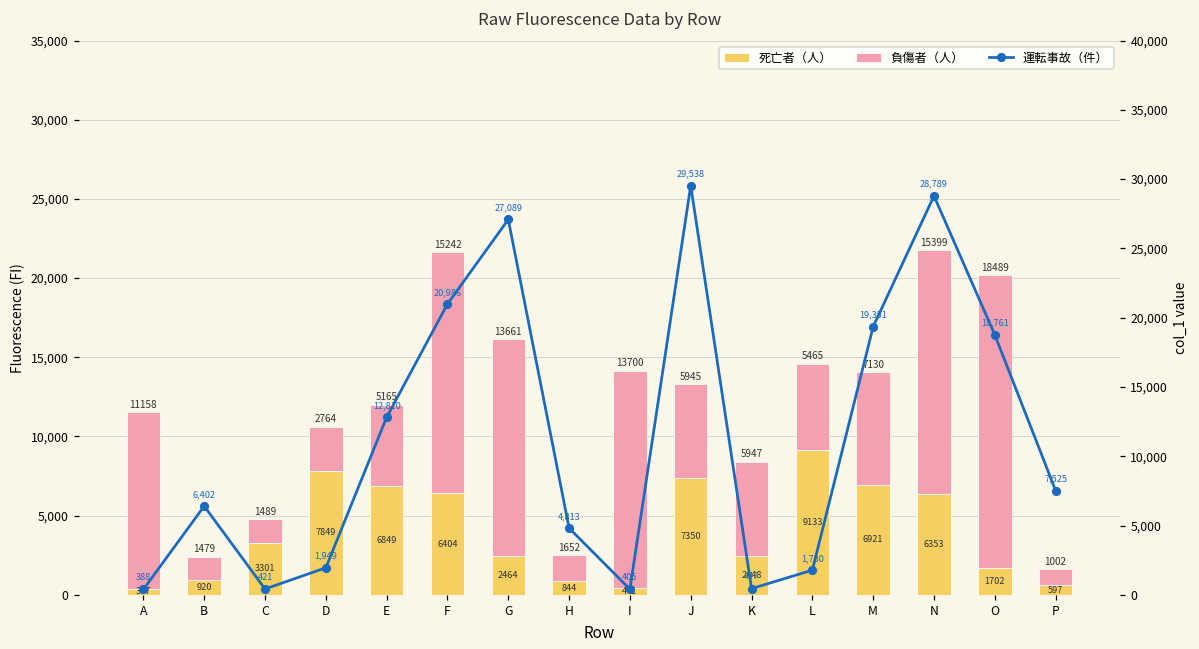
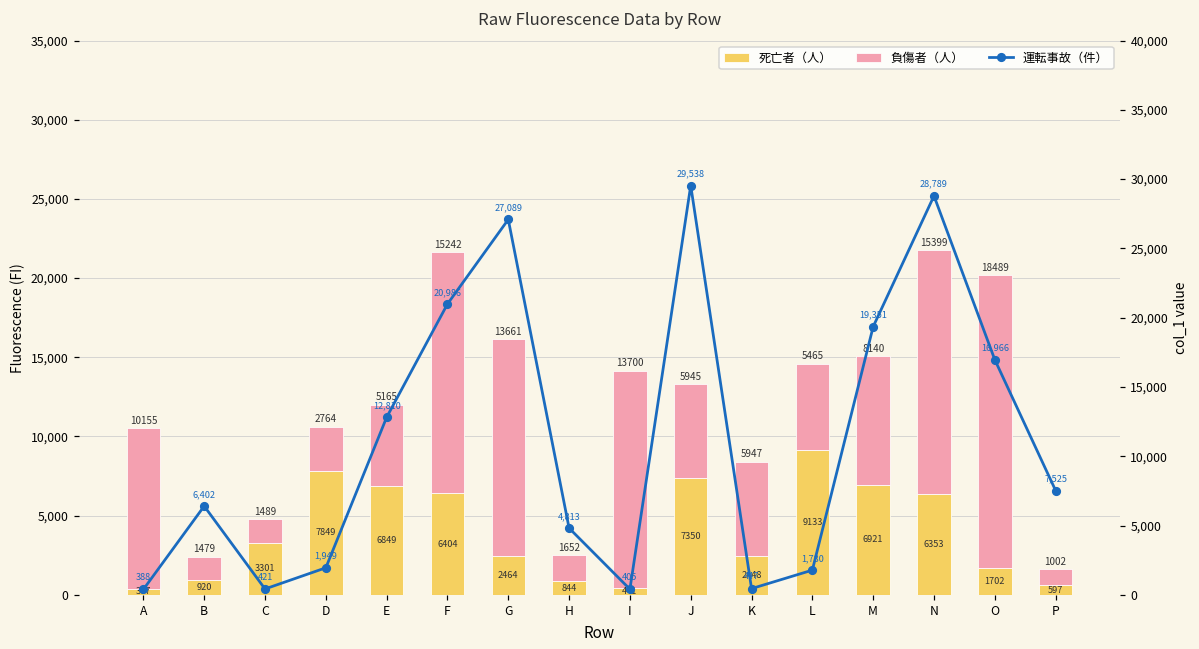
負傷者（人）, A: 11158 -> 10155
負傷者（人）, M: 7130 -> 8140
運転事故（件）, O: 18,761 -> 16,966
